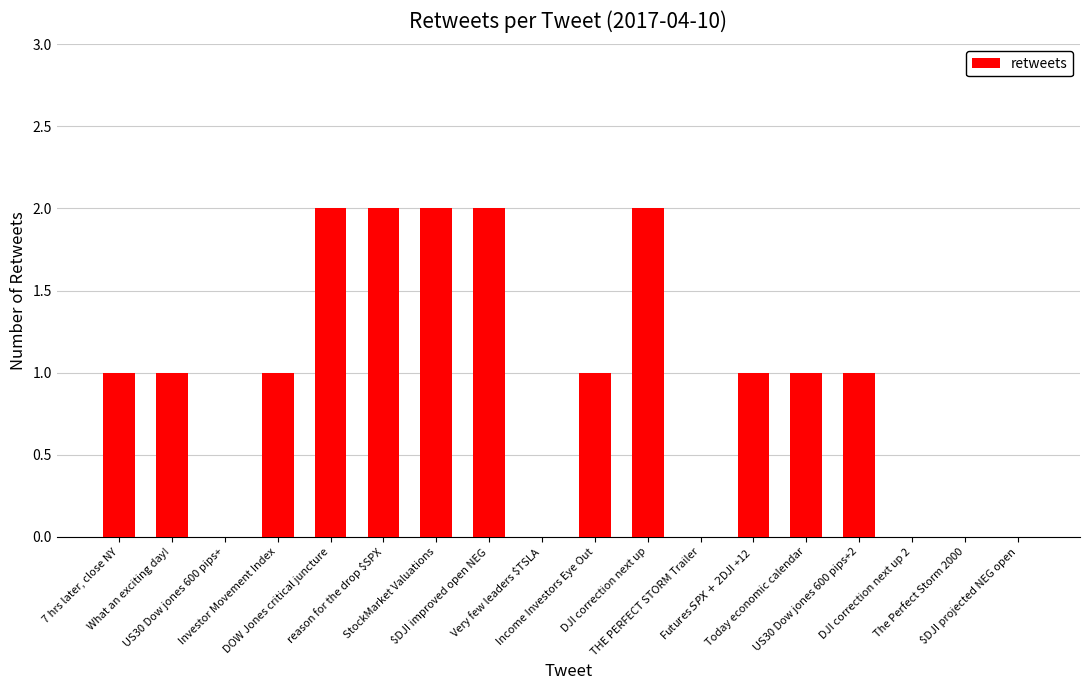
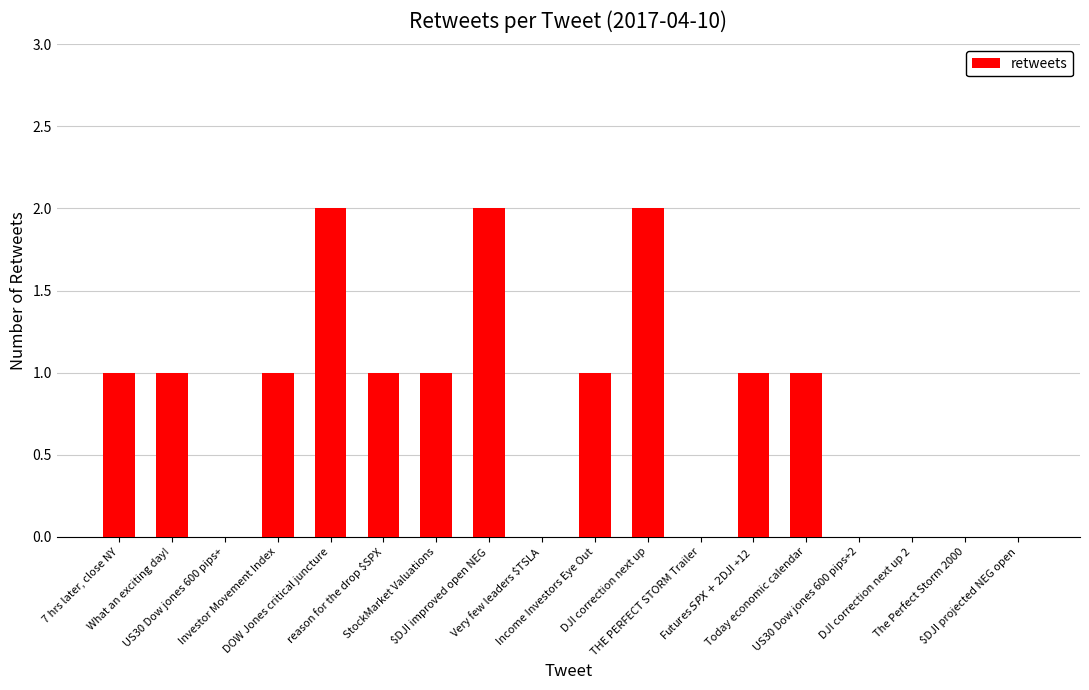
reason for the drop $SPX: 2 -> 1
StockMarket Valuations: 2 -> 1
US30 Dow jones 600 pips+2: 1 -> 0
